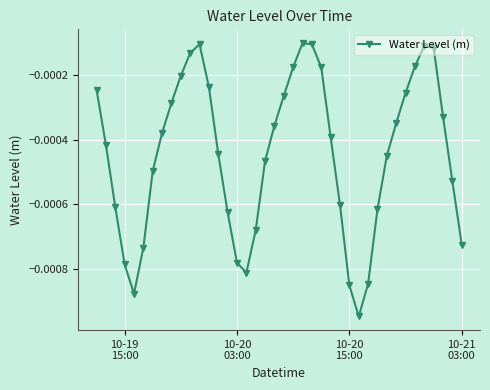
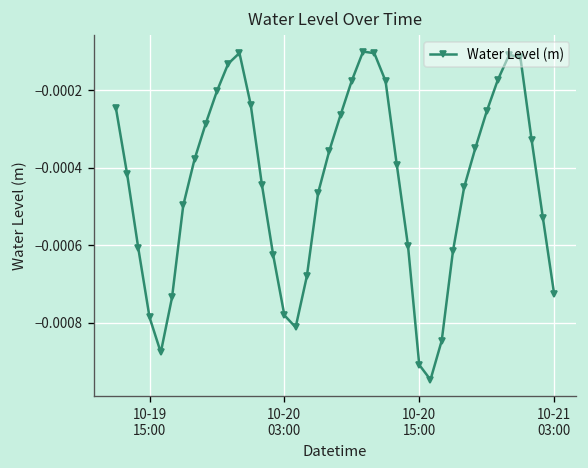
10-20 15:00: -0.00085 -> -0.00091
